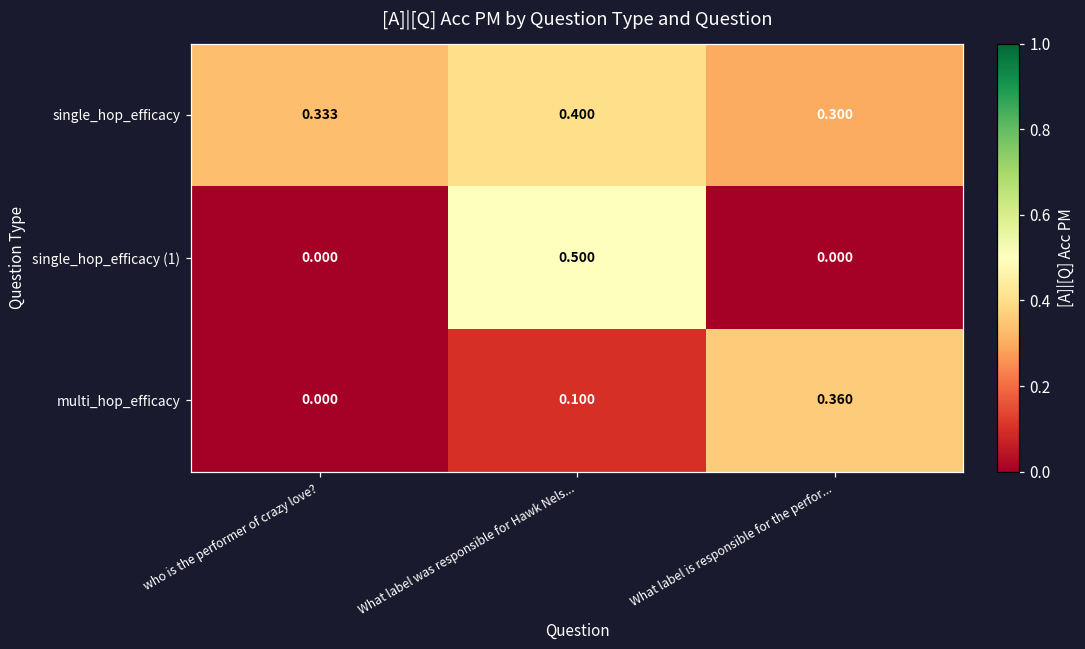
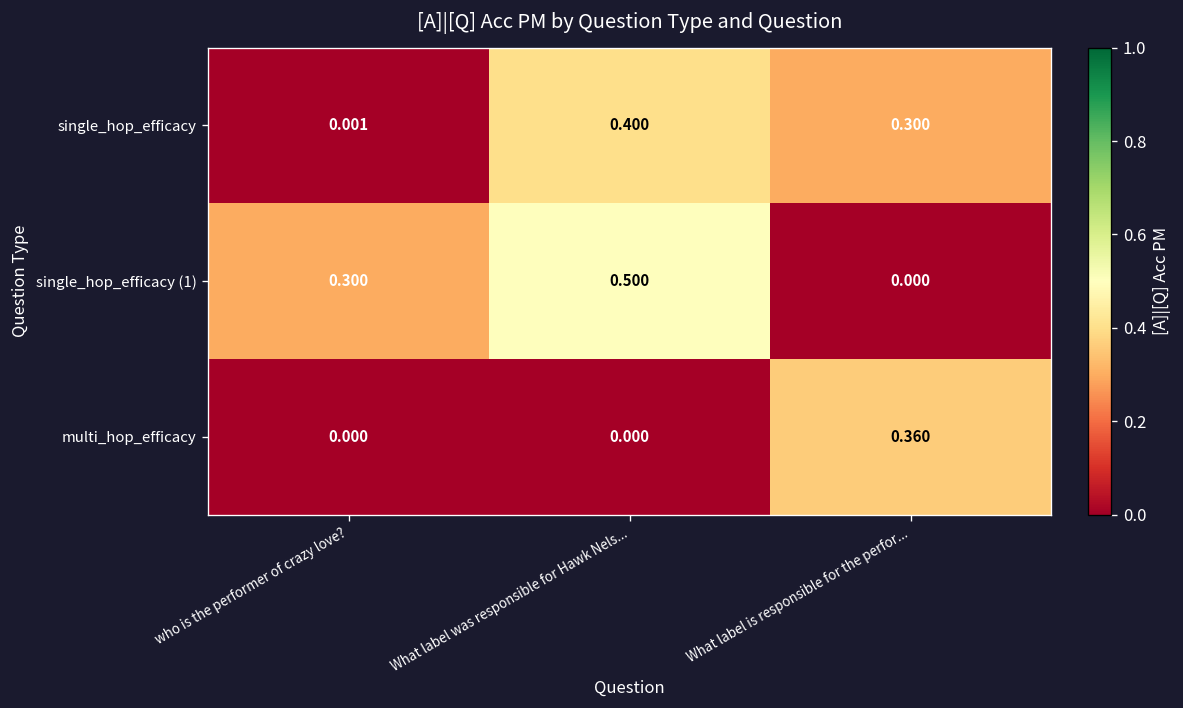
single_hop_efficacy, who is the performer of crazy love?: 0.333 -> 0.001
single_hop_efficacy (1), who is the performer of crazy love?: 0.000 -> 0.300
multi_hop_efficacy, What label was responsible for Hawk Nels...: 0.100 -> 0.000
